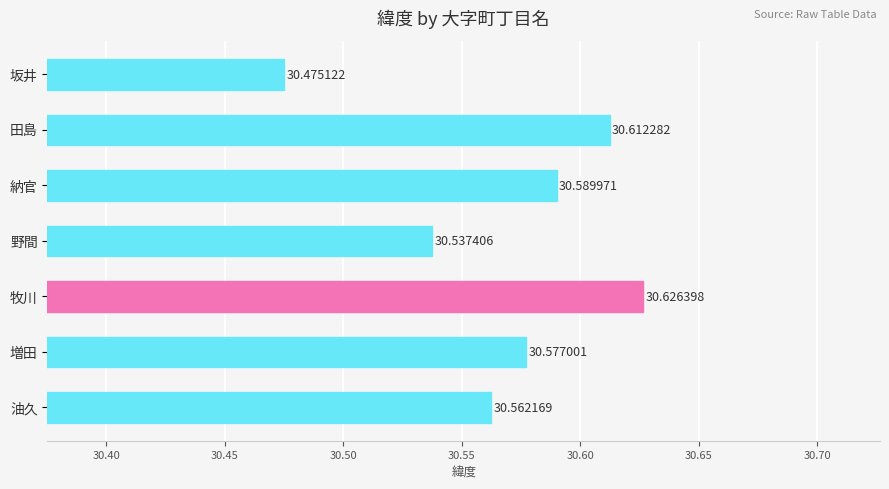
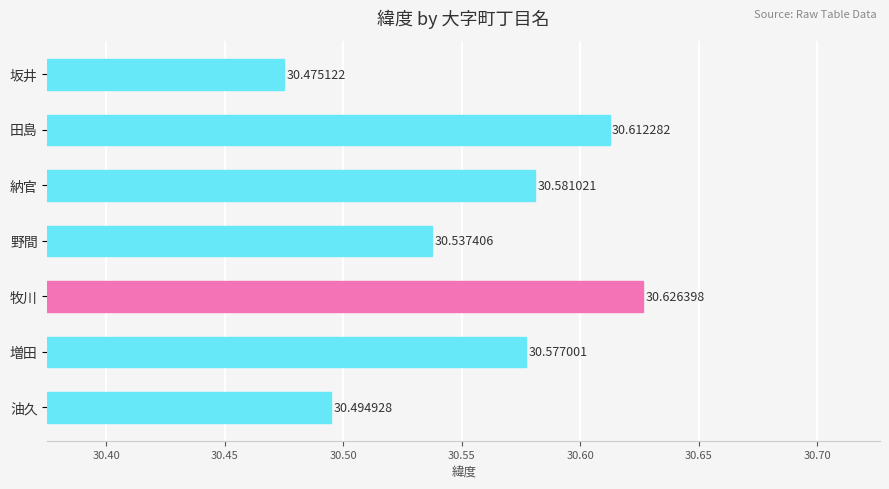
納官: 30.589971 -> 30.581021
油久: 30.562169 -> 30.494928
